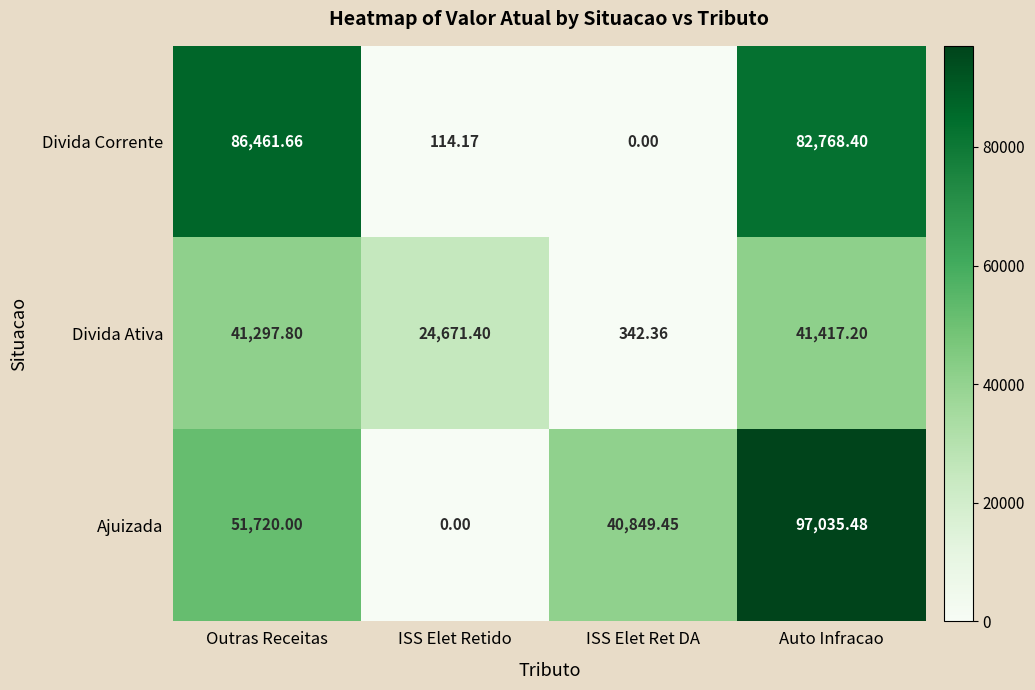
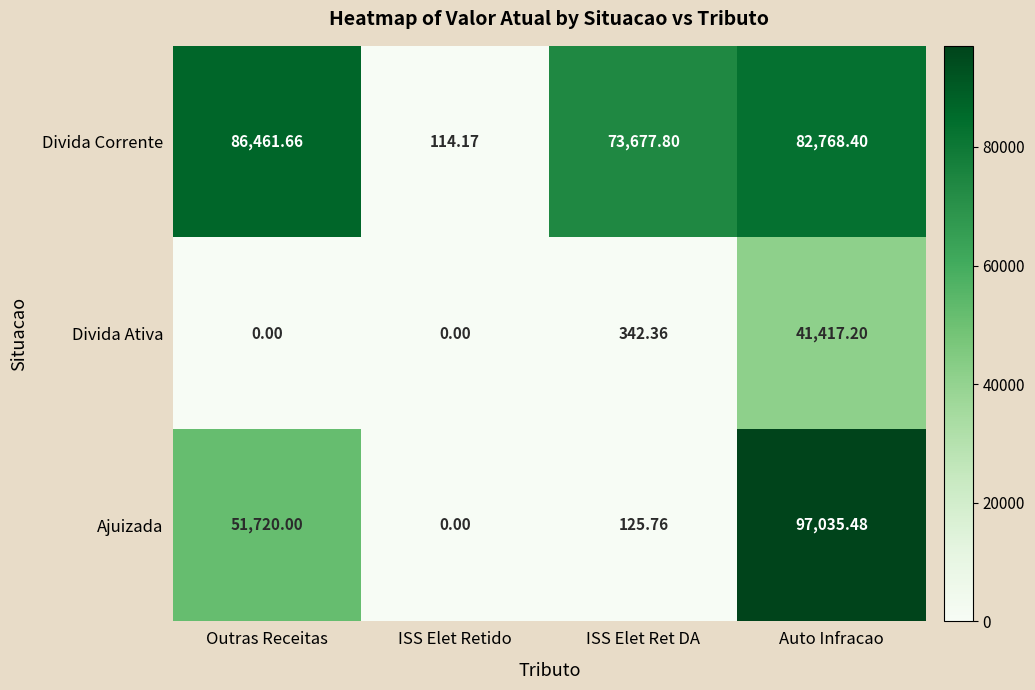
Divida Corrente, ISS Elet Ret DA: 0.00 -> 73,677.80
Divida Ativa, Outras Receitas: 41,297.80 -> 0.00
Divida Ativa, ISS Elet Retido: 24,671.40 -> 0.00
Ajuizada, ISS Elet Ret DA: 40,849.45 -> 125.76
